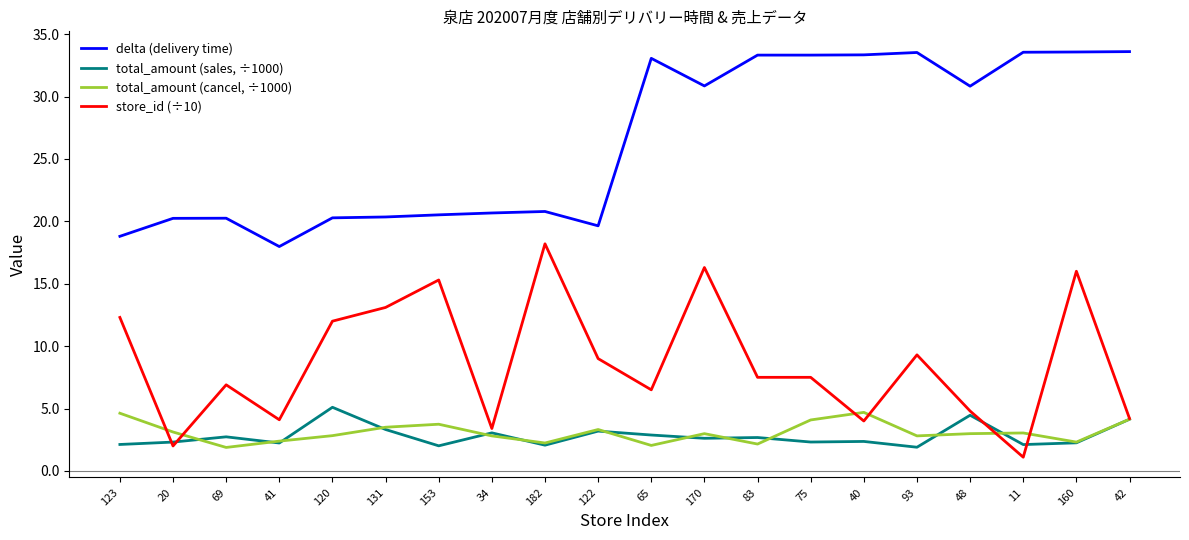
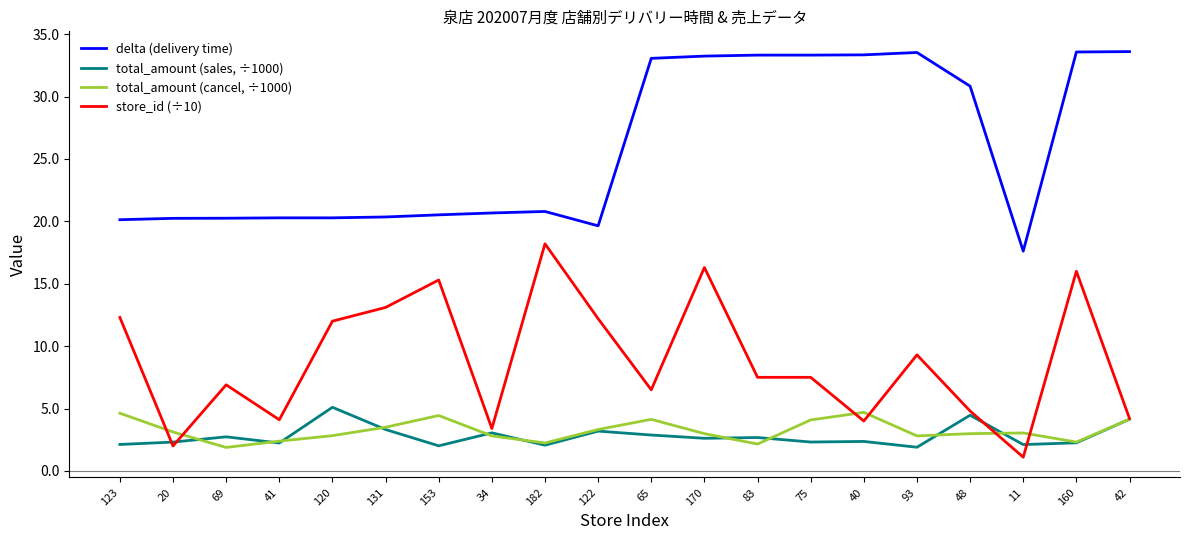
delta (delivery time), 123: 18.8 -> 20.1
delta (delivery time), 41: 18.0 -> 20.3
total_amount (cancel, ÷1000), 153: 3.7 -> 4.4
store_id (÷10), 122: 9.0 -> 12.2
total_amount (cancel, ÷1000), 65: 2.0 -> 4.1
delta (delivery time), 170: 30.9 -> 33.2
delta (delivery time), 11: 33.6 -> 17.6
